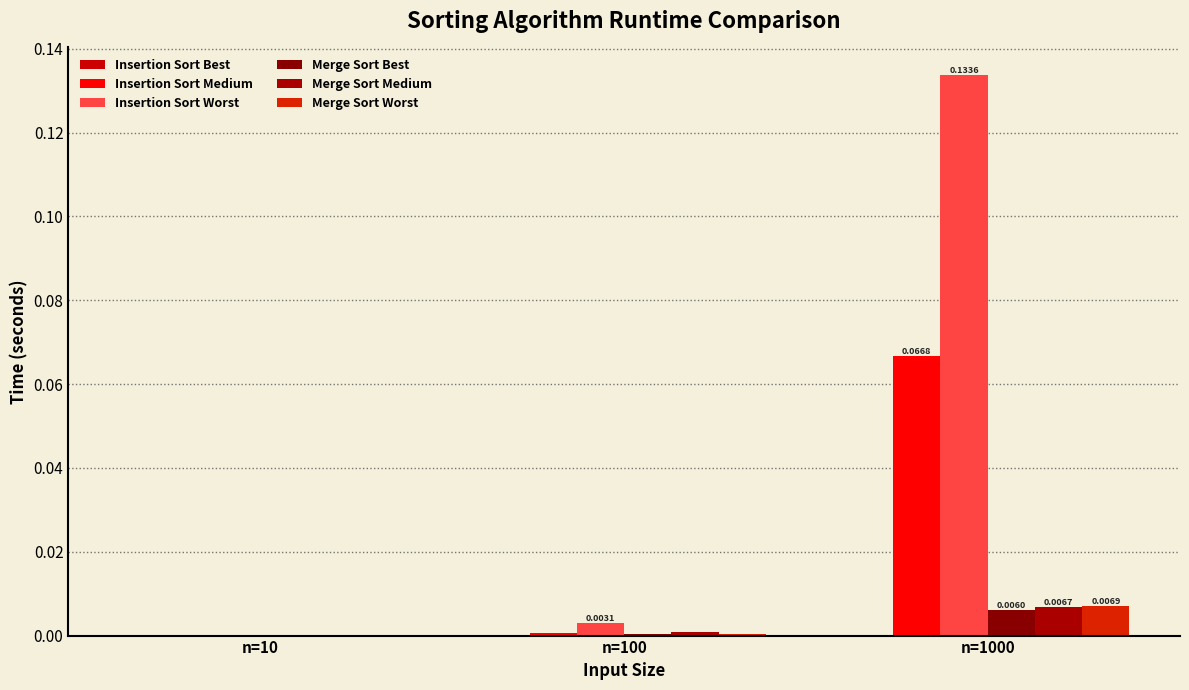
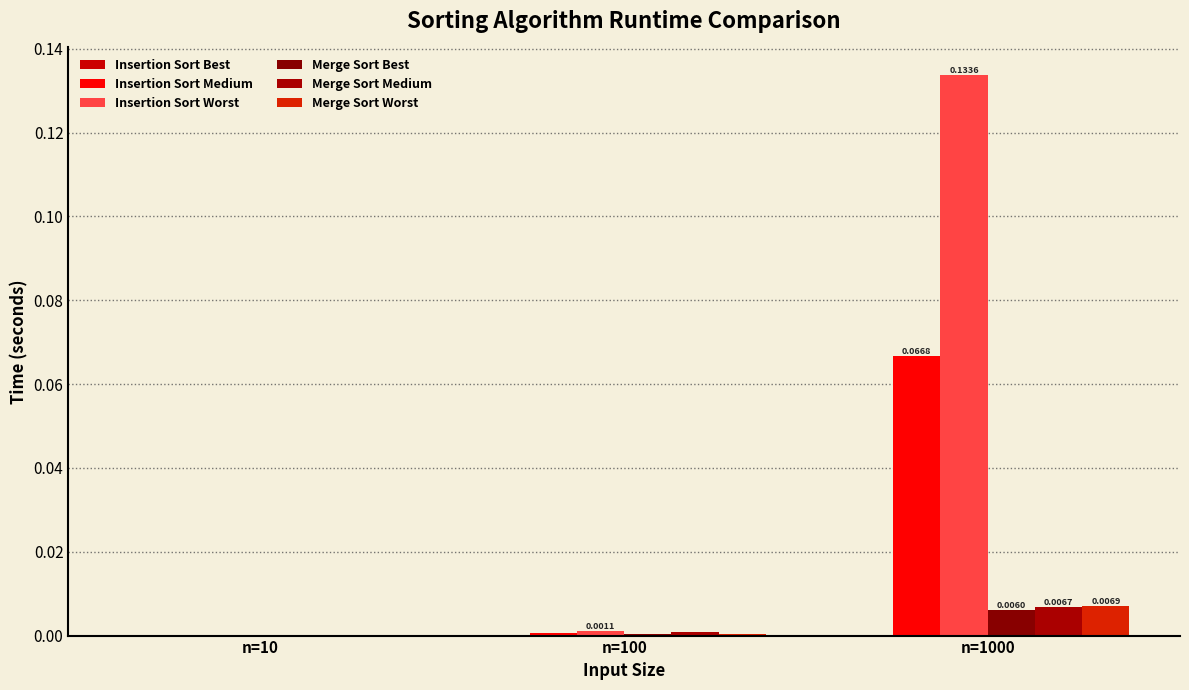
Insertion Sort Worst, n=100: 0.0031 -> 0.0011
